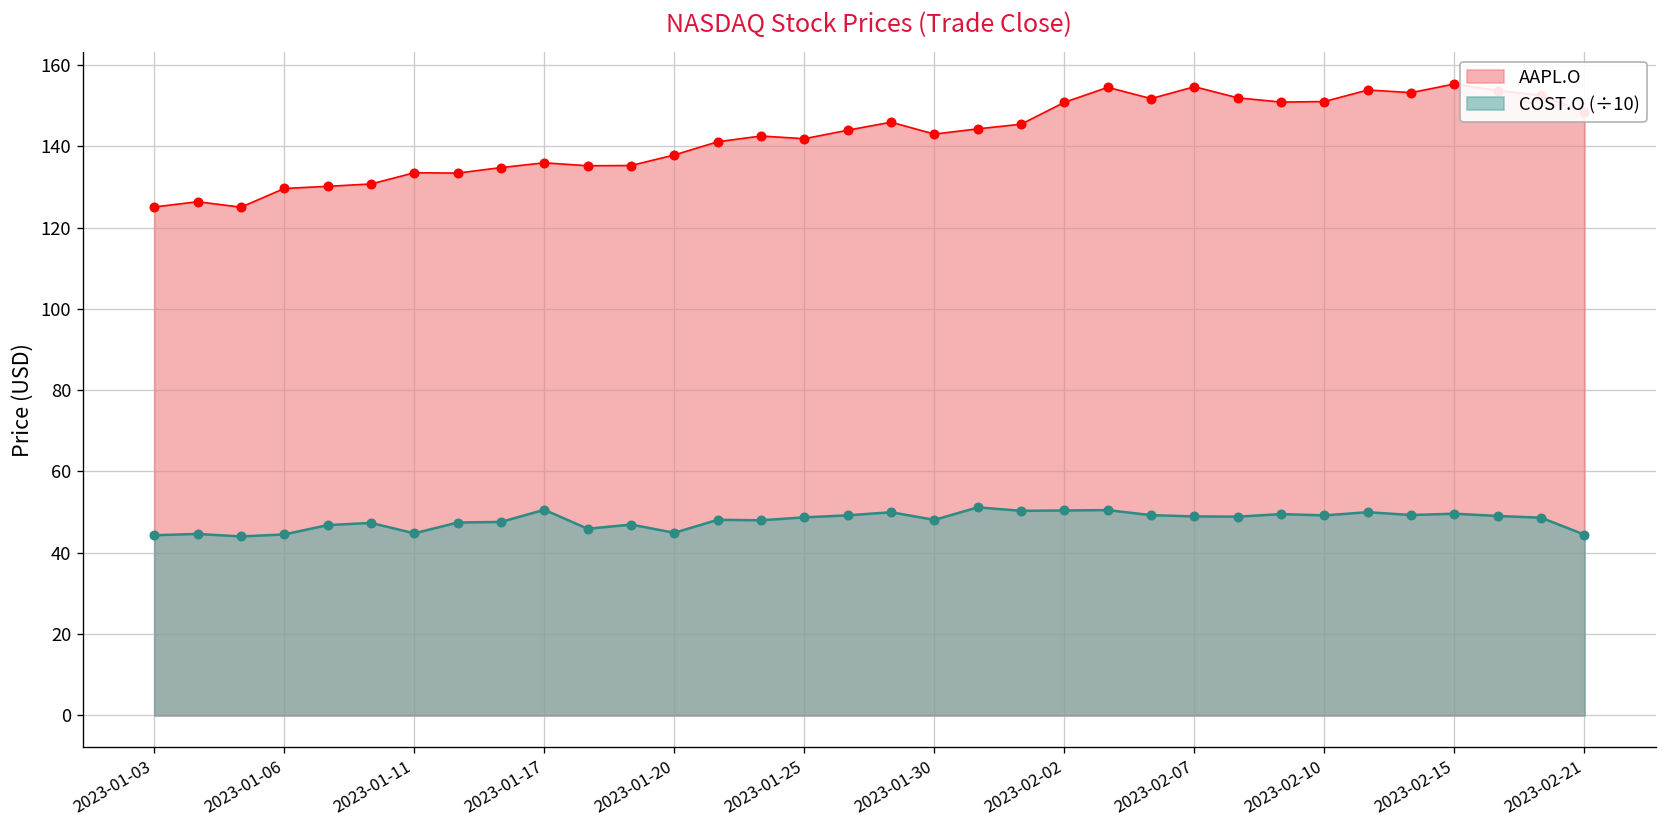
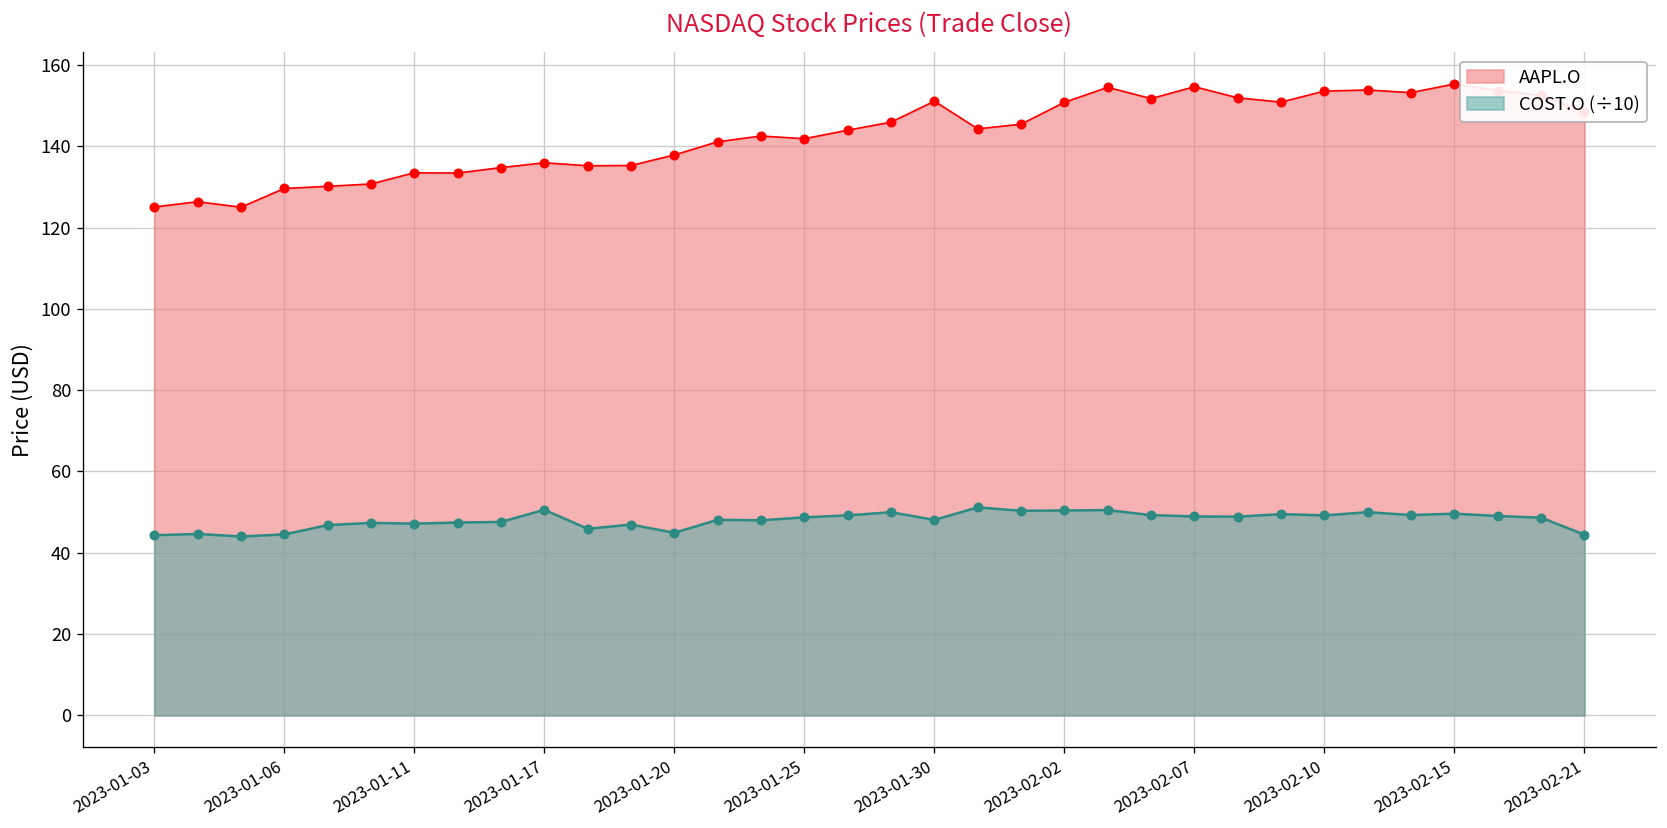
COST.O (÷10), 2023-01-11: 45 -> 47
AAPL.O, 2023-01-30: 143 -> 151
AAPL.O, 2023-02-10: 151 -> 154
